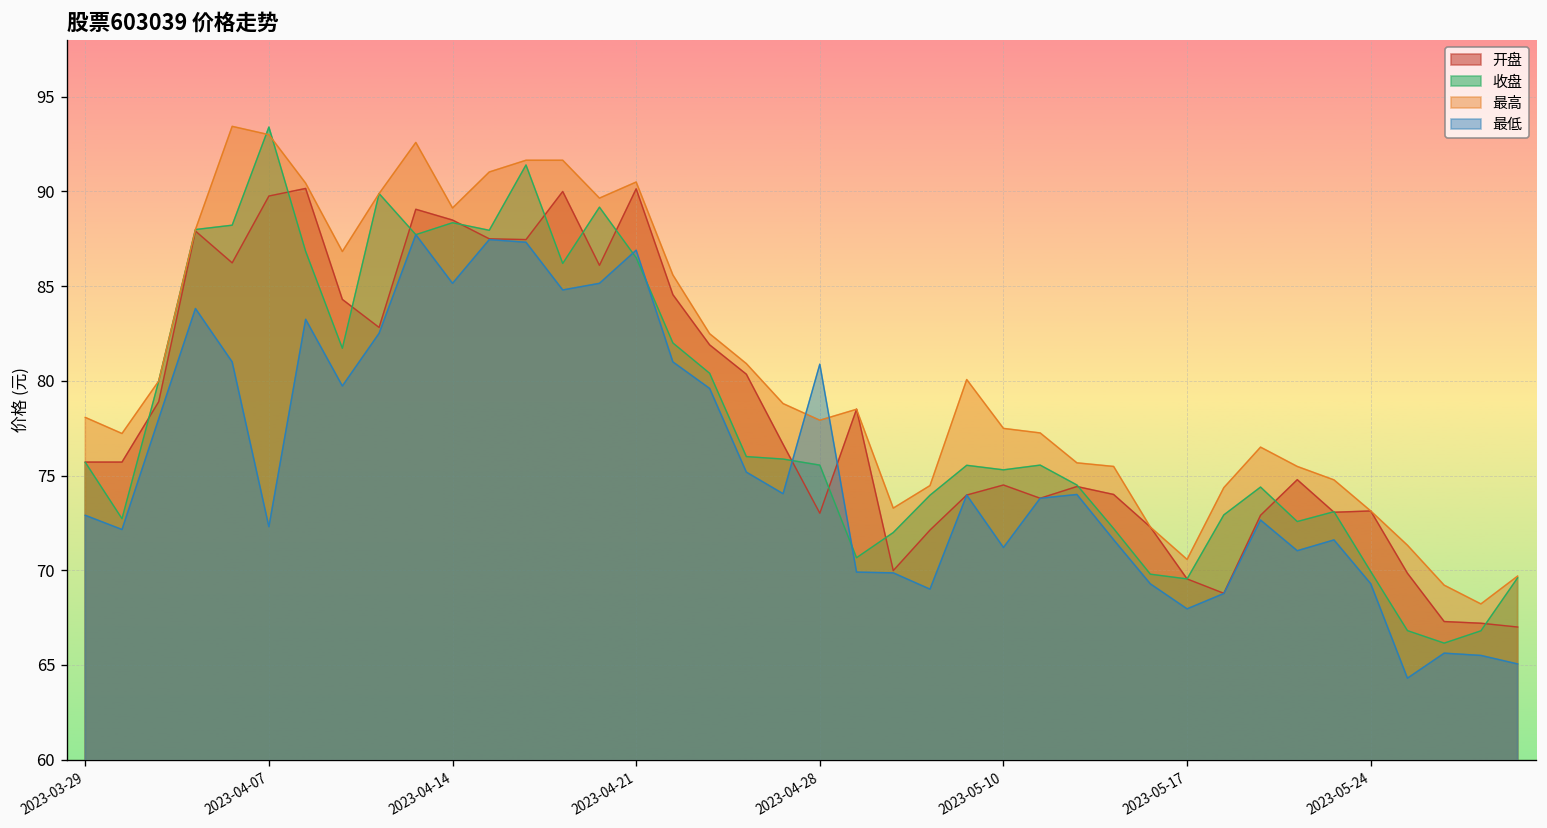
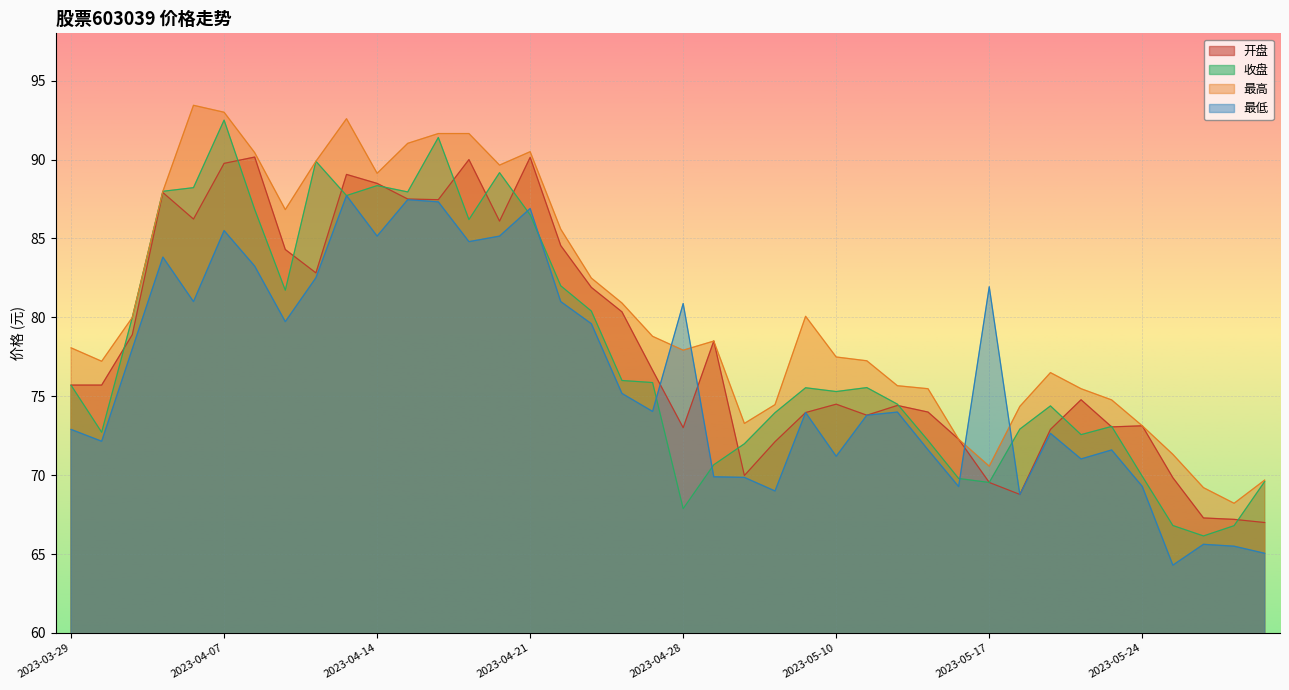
收盘, 2023-04-07: 93.4 -> 92.5
最低, 2023-04-07: 72.3 -> 85.5
收盘, 2023-04-28: 75.6 -> 67.9
最低, 2023-05-17: 68.0 -> 81.9
